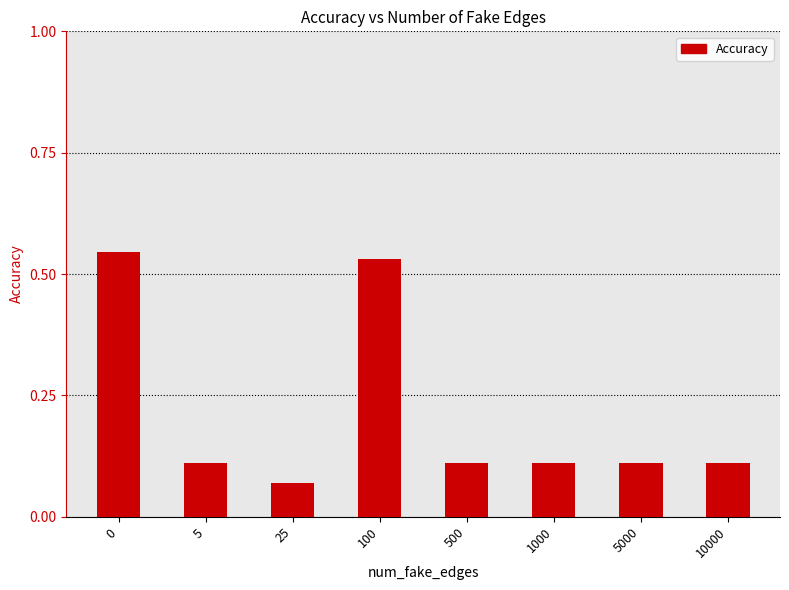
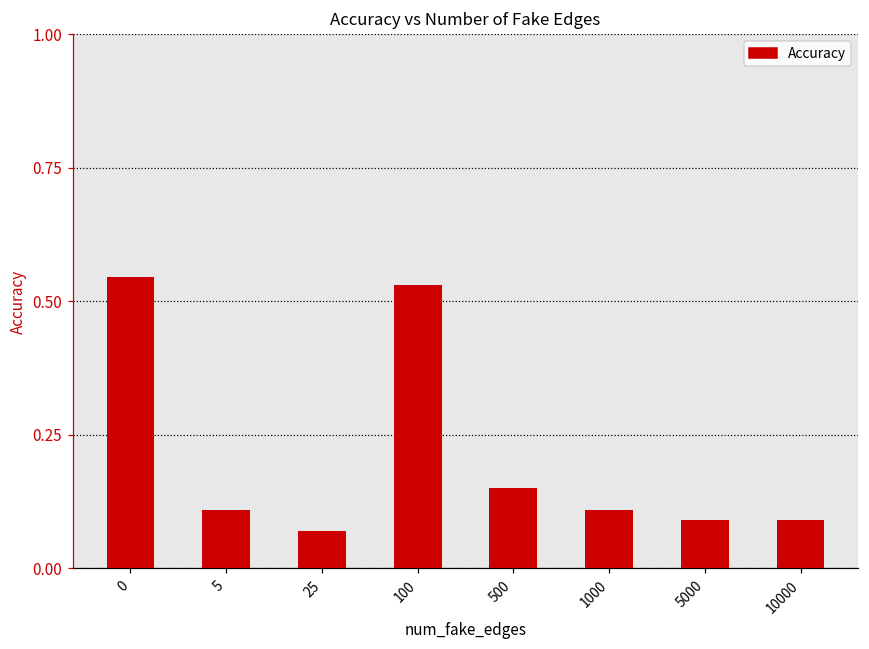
500: 0.11 -> 0.15
5000: 0.11 -> 0.09
10000: 0.11 -> 0.09
